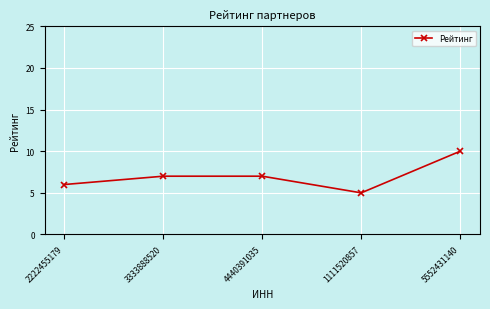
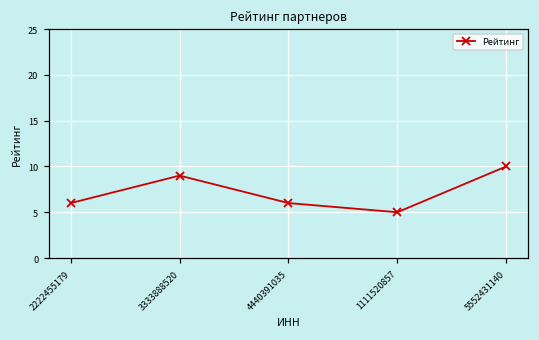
3333888520: 7 -> 9
4440391035: 7 -> 6
